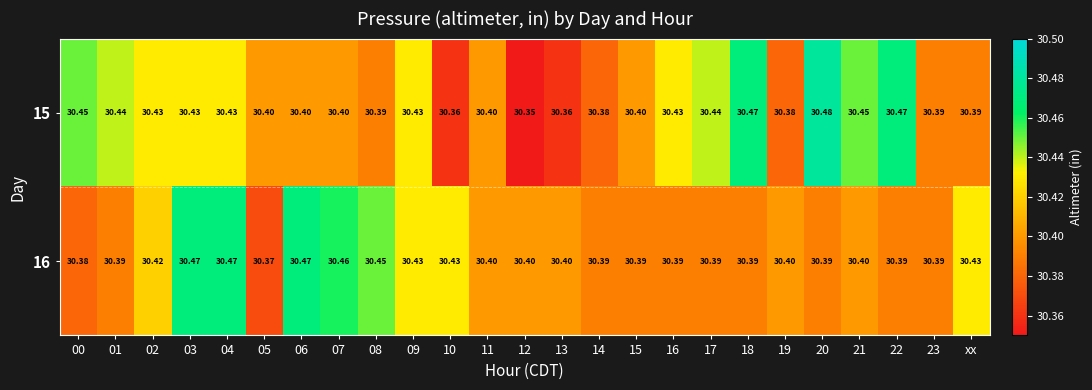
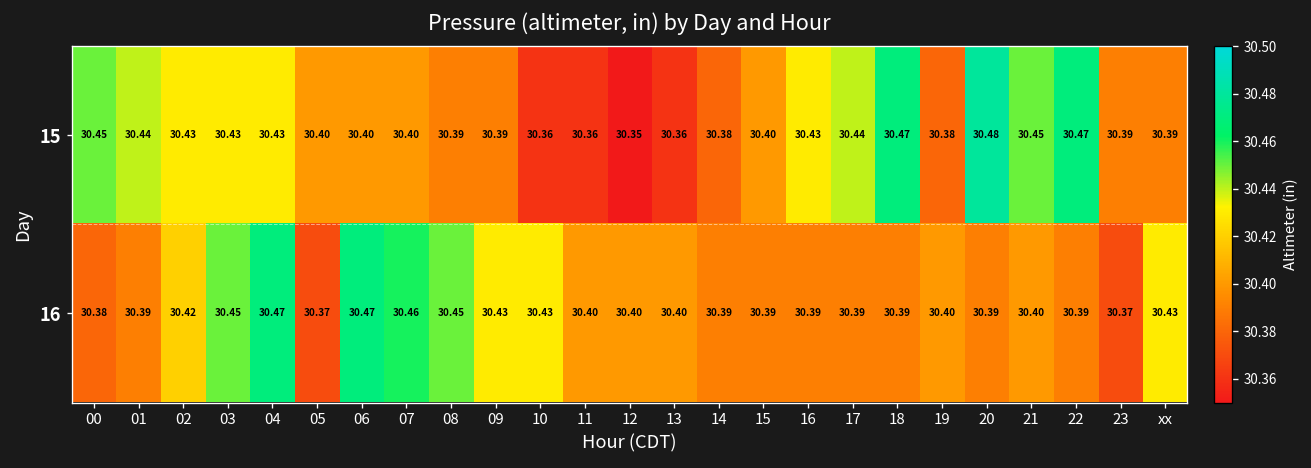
15, 09: 30.43 -> 30.39
15, 11: 30.40 -> 30.36
16, 03: 30.47 -> 30.45
16, 23: 30.39 -> 30.37
